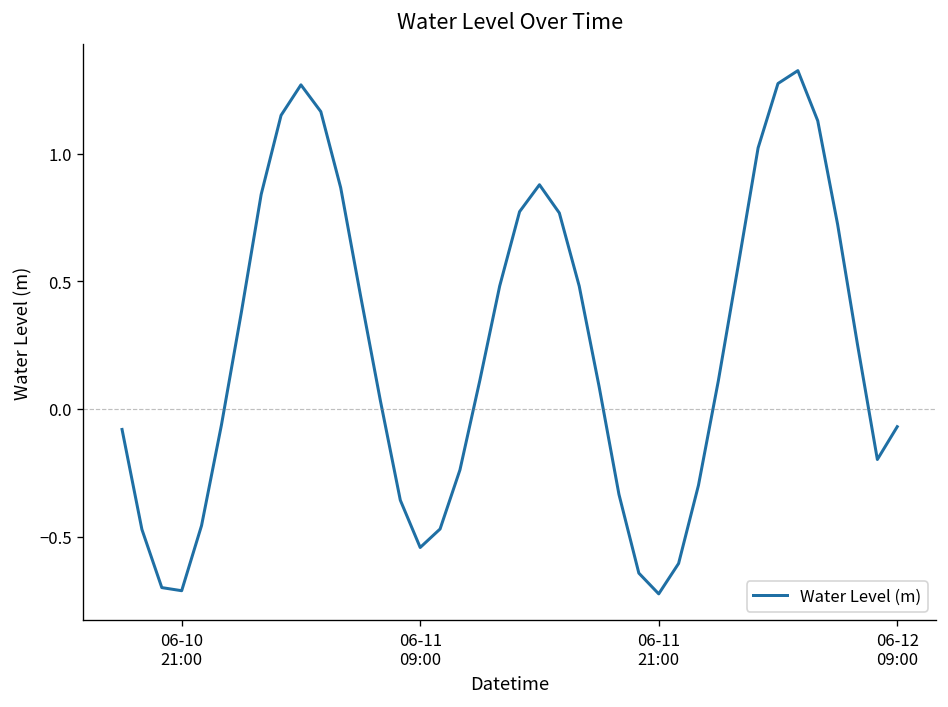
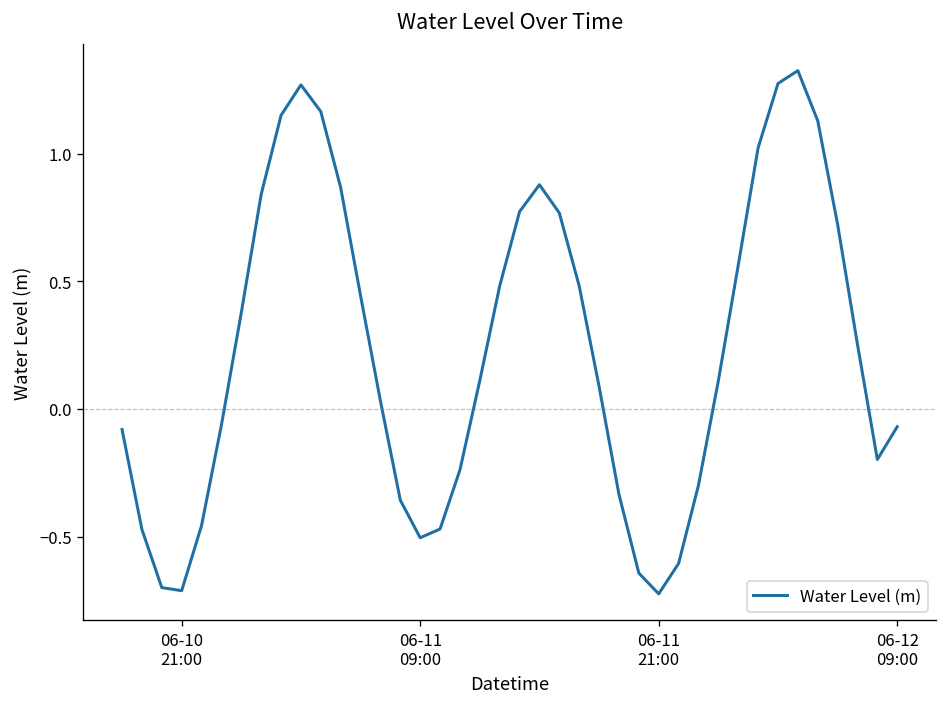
06-11 09:00: -0.54 -> -0.50
